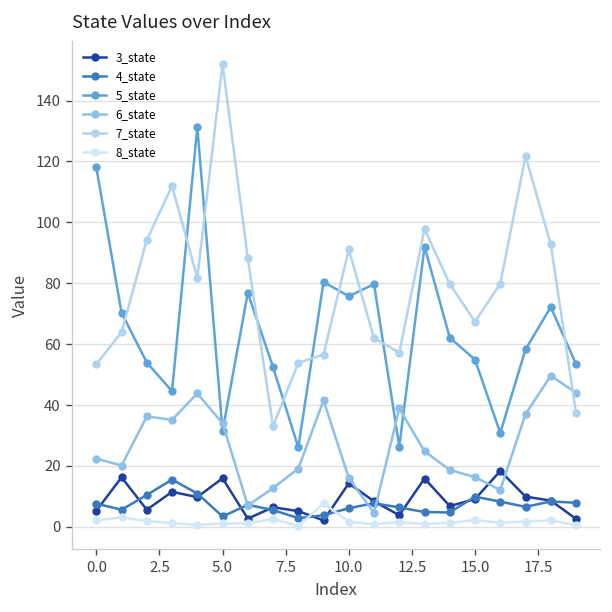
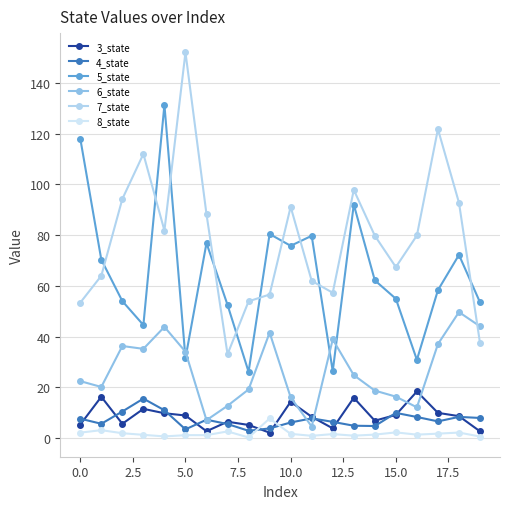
3_state, 5.0: 16 -> 9
